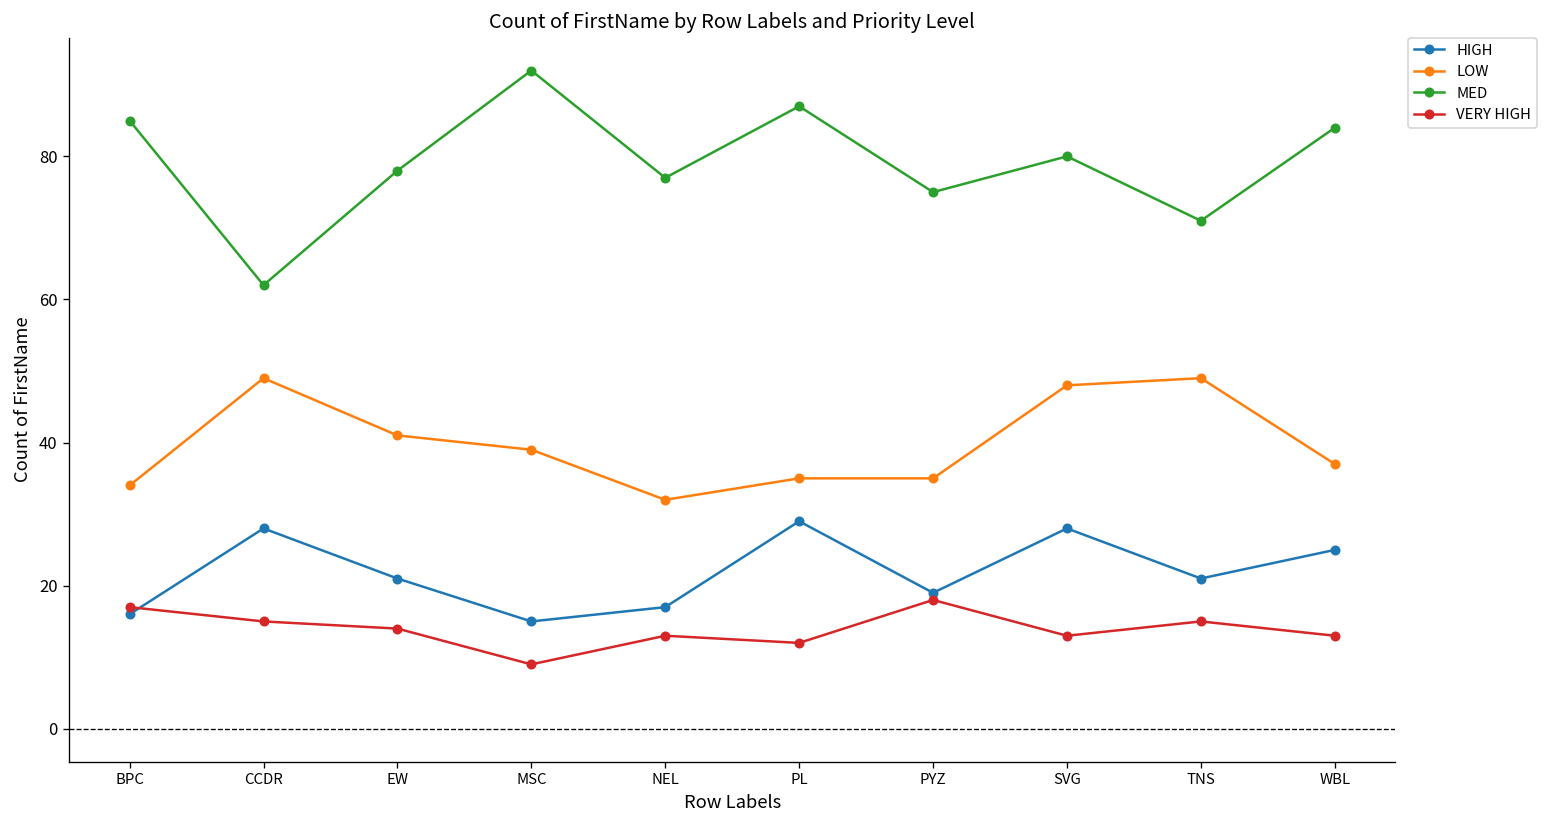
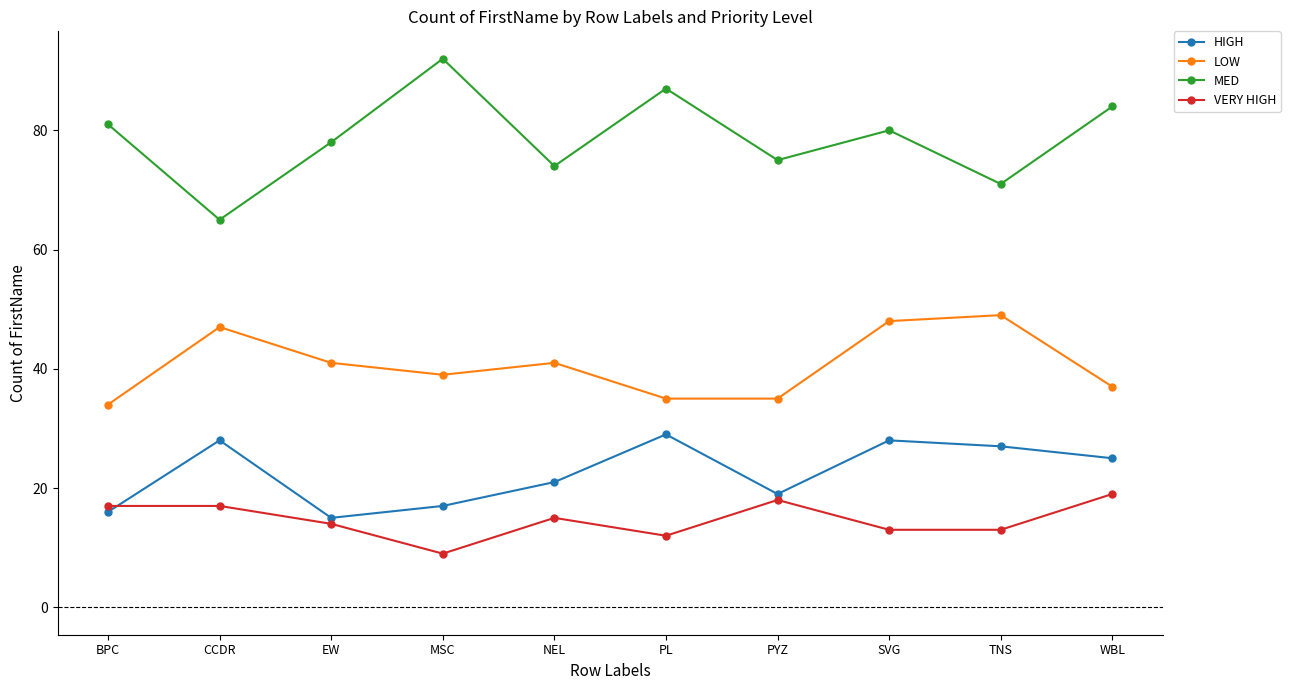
MED, BPC: 85 -> 81
LOW, CCDR: 49 -> 47
MED, CCDR: 62 -> 65
VERY HIGH, CCDR: 15 -> 17
HIGH, EW: 21 -> 15
HIGH, MSC: 15 -> 17
HIGH, NEL: 17 -> 21
LOW, NEL: 32 -> 41
MED, NEL: 77 -> 74
VERY HIGH, NEL: 13 -> 15
HIGH, TNS: 21 -> 27
VERY HIGH, TNS: 15 -> 13
VERY HIGH, WBL: 13 -> 19
